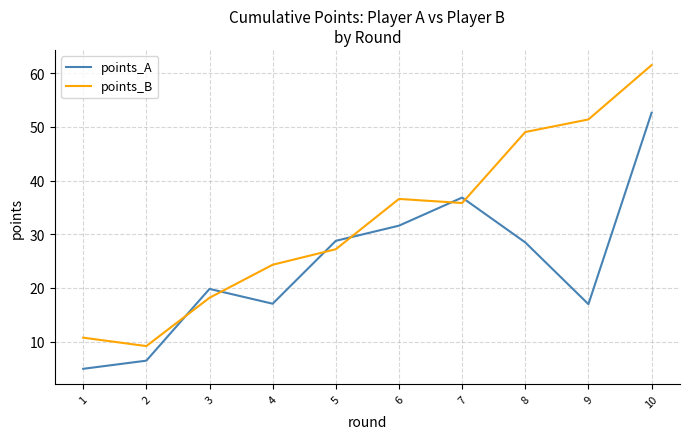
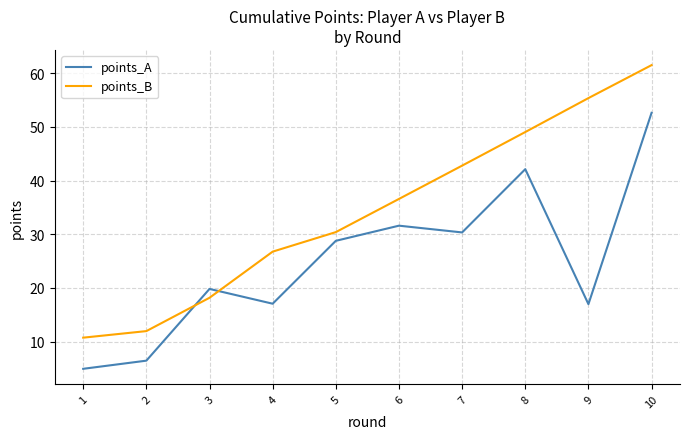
points_B, 2: 9 -> 12
points_B, 4: 24 -> 27
points_B, 5: 27 -> 30
points_A, 7: 37 -> 30
points_B, 7: 36 -> 43
points_A, 8: 28 -> 42
points_B, 9: 51 -> 55
